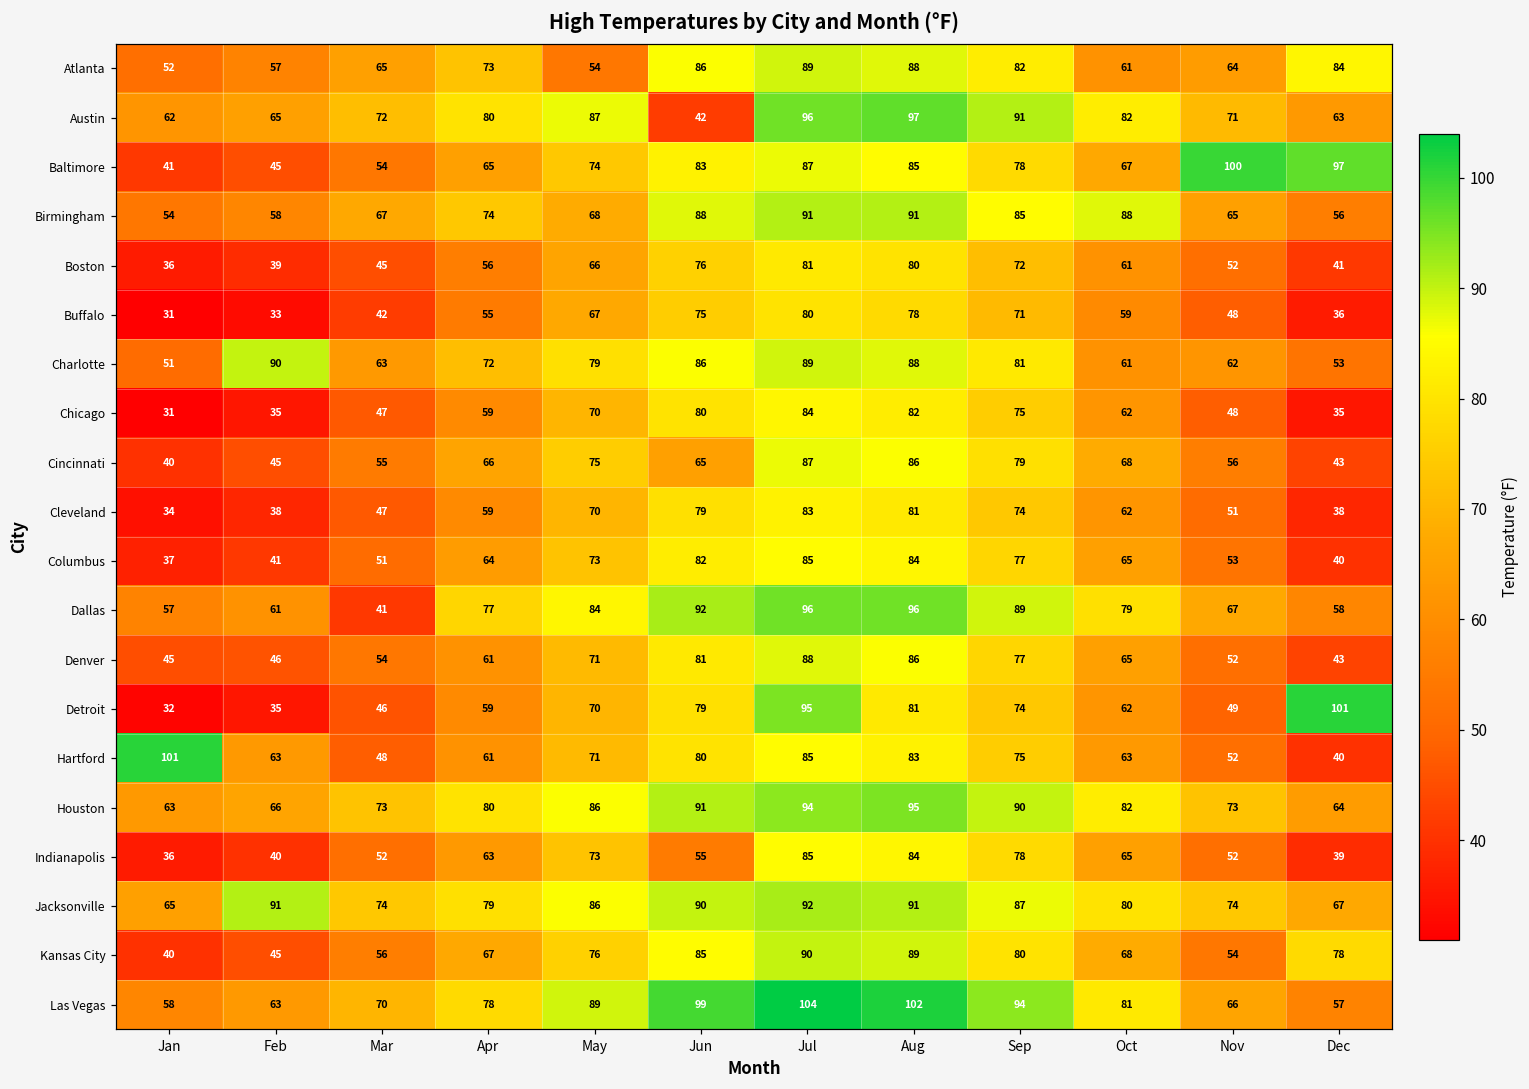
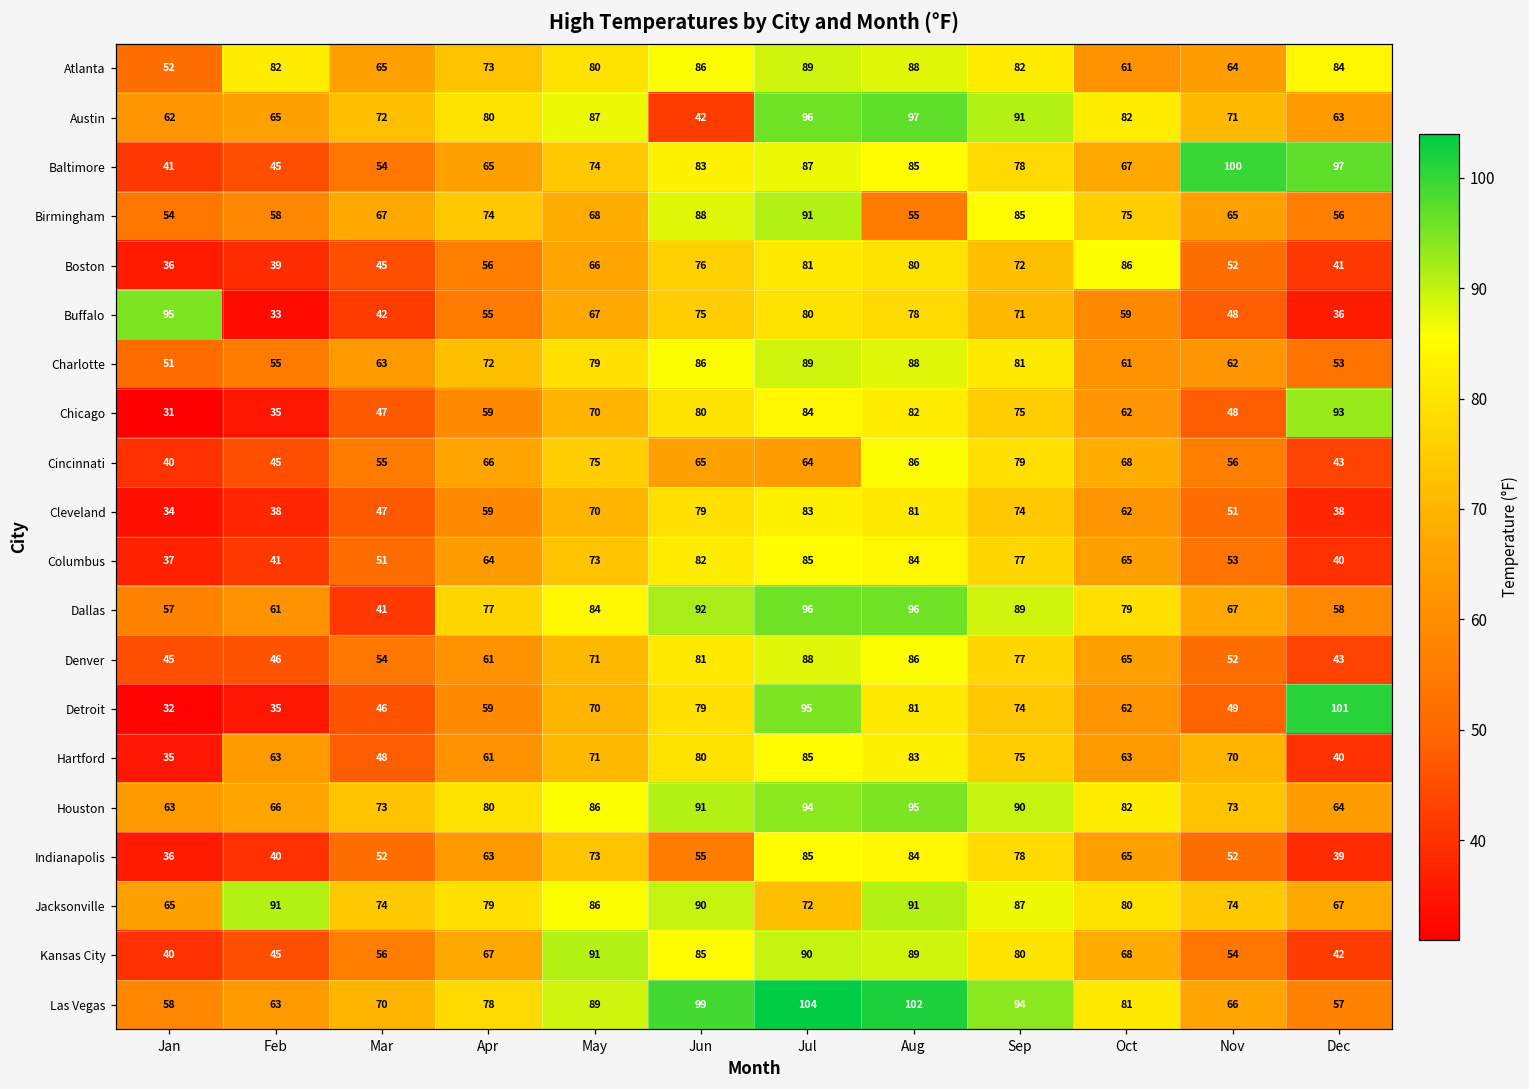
Atlanta, Feb: 57 -> 82
Atlanta, May: 54 -> 80
Birmingham, Aug: 91 -> 55
Birmingham, Oct: 88 -> 75
Boston, Oct: 61 -> 86
Buffalo, Jan: 31 -> 95
Charlotte, Feb: 90 -> 55
Chicago, Dec: 35 -> 93
Cincinnati, Jul: 87 -> 64
Hartford, Jan: 101 -> 35
Hartford, Nov: 52 -> 70
Jacksonville, Jul: 92 -> 72
Kansas City, May: 76 -> 91
Kansas City, Dec: 78 -> 42
